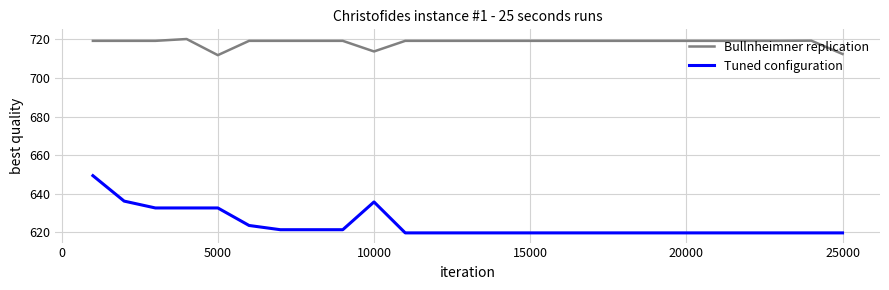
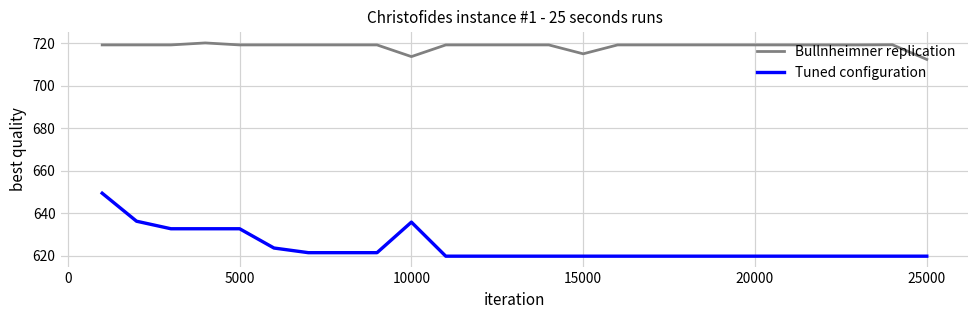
Bullnheimner replication, 5000: 712 -> 719
Bullnheimner replication, 15000: 719 -> 715
